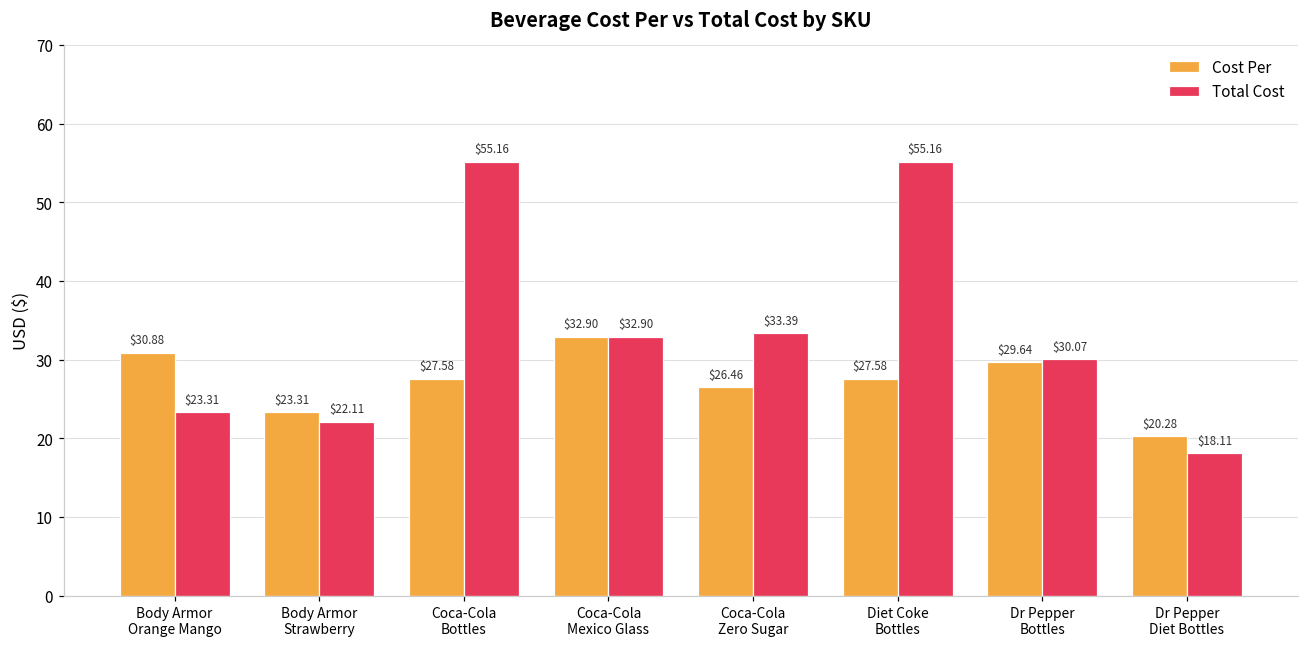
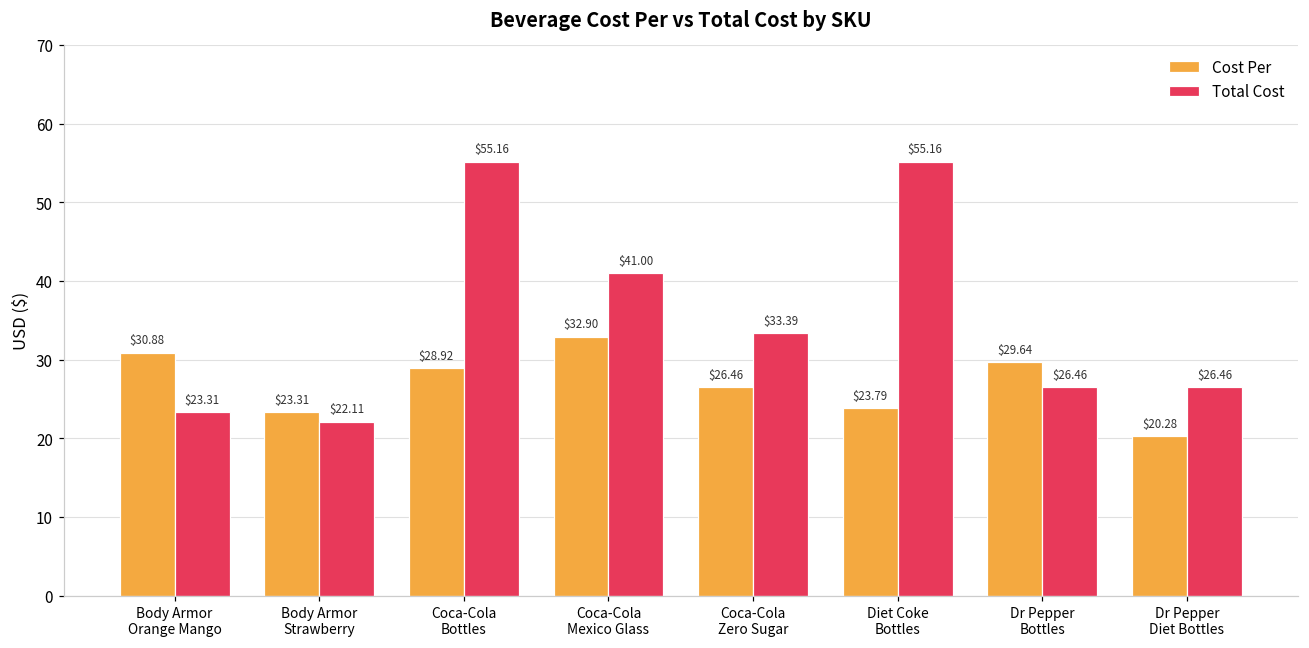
Cost Per, Coca-Cola Bottles: $27.58 -> $28.92
Total Cost, Coca-Cola Mexico Glass: $32.90 -> $41.00
Cost Per, Diet Coke Bottles: $27.58 -> $23.79
Total Cost, Dr Pepper Bottles: $30.07 -> $26.46
Total Cost, Dr Pepper Diet Bottles: $18.11 -> $26.46
